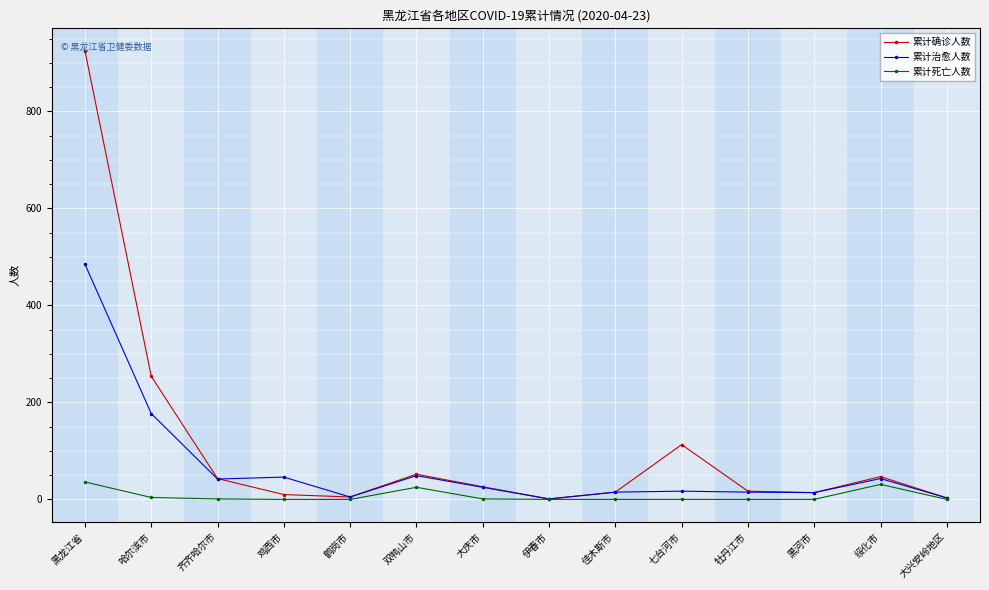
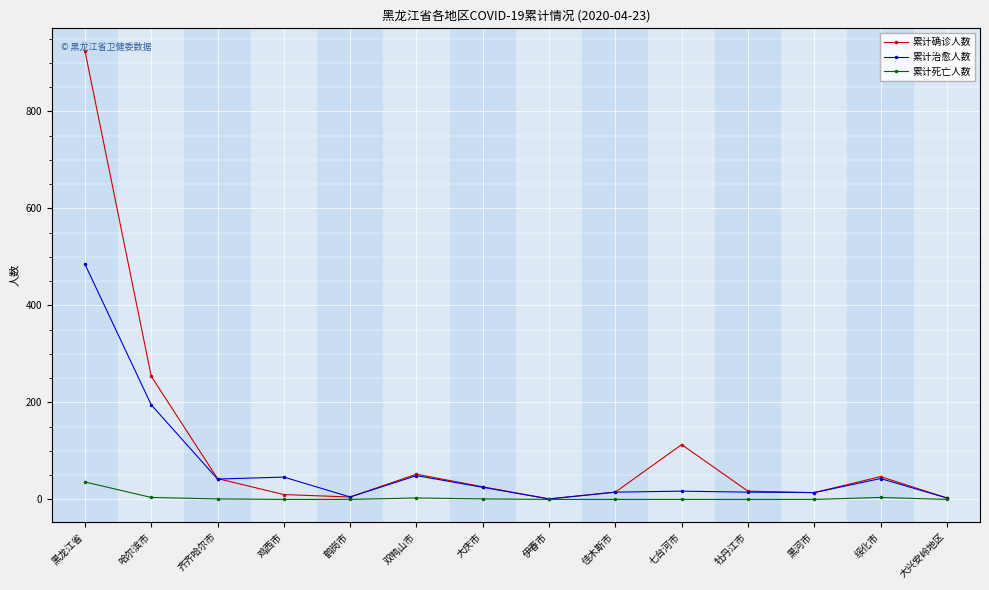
累计治愈人数, 哈尔滨市: 180 -> 200
累计死亡人数, 双鸭山市: 30 -> 0
累计死亡人数, 绥化市: 30 -> 0
